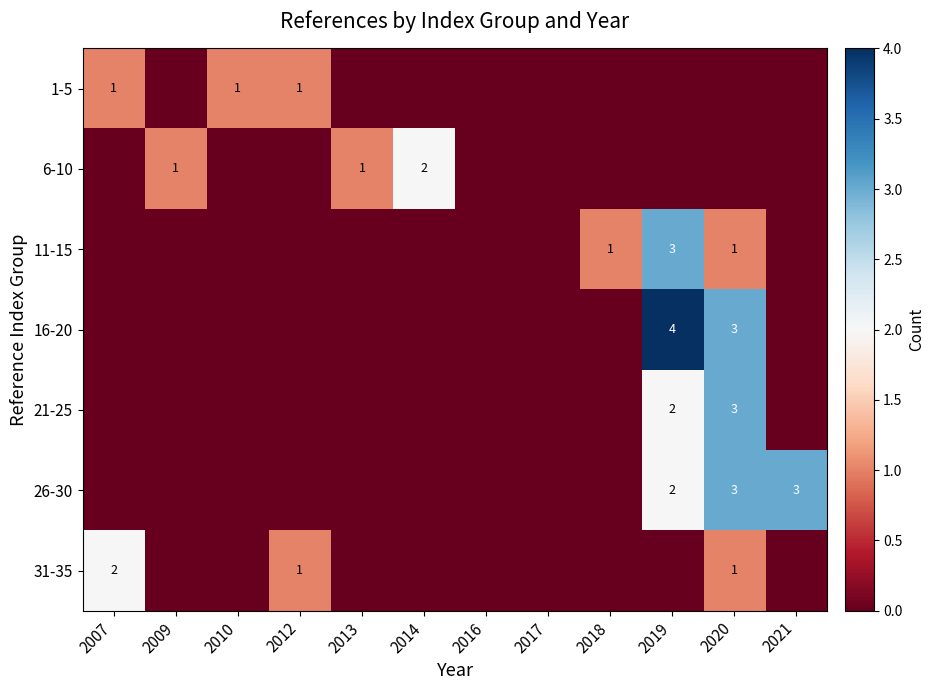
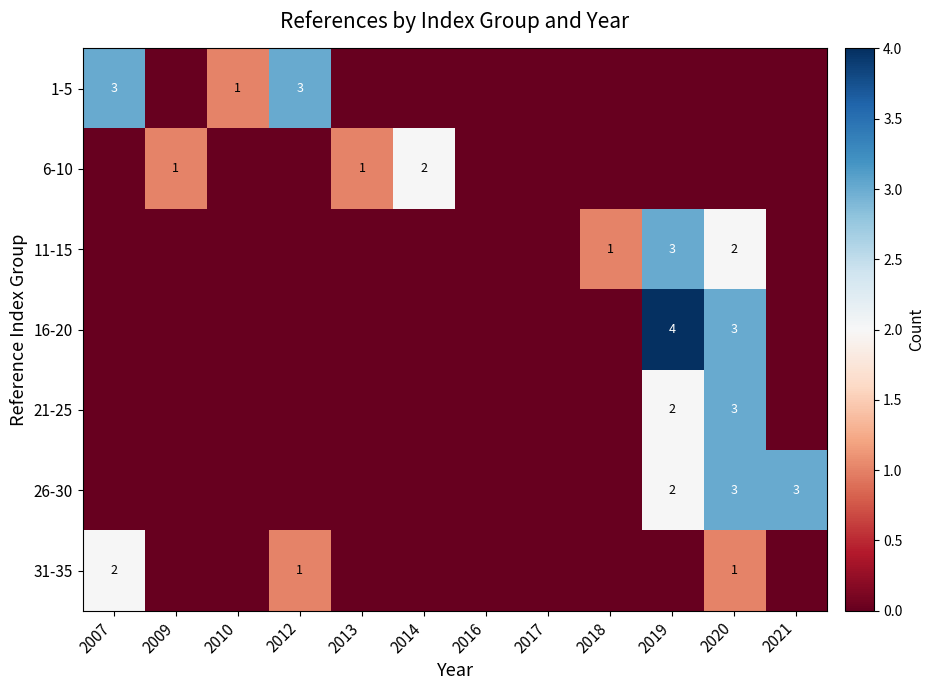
1-5, 2007: 1 -> 3
1-5, 2012: 1 -> 3
11-15, 2020: 1 -> 2
